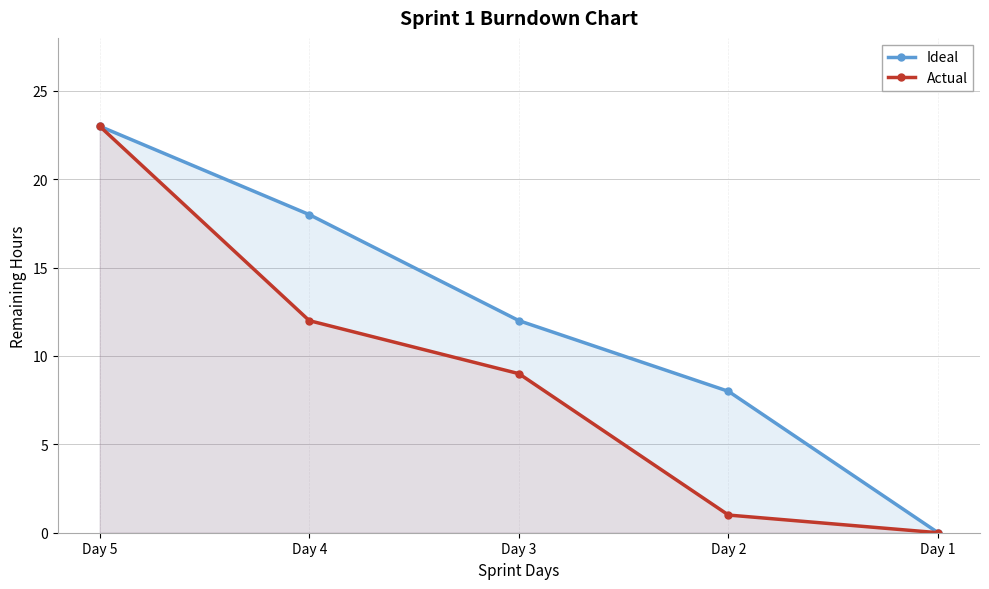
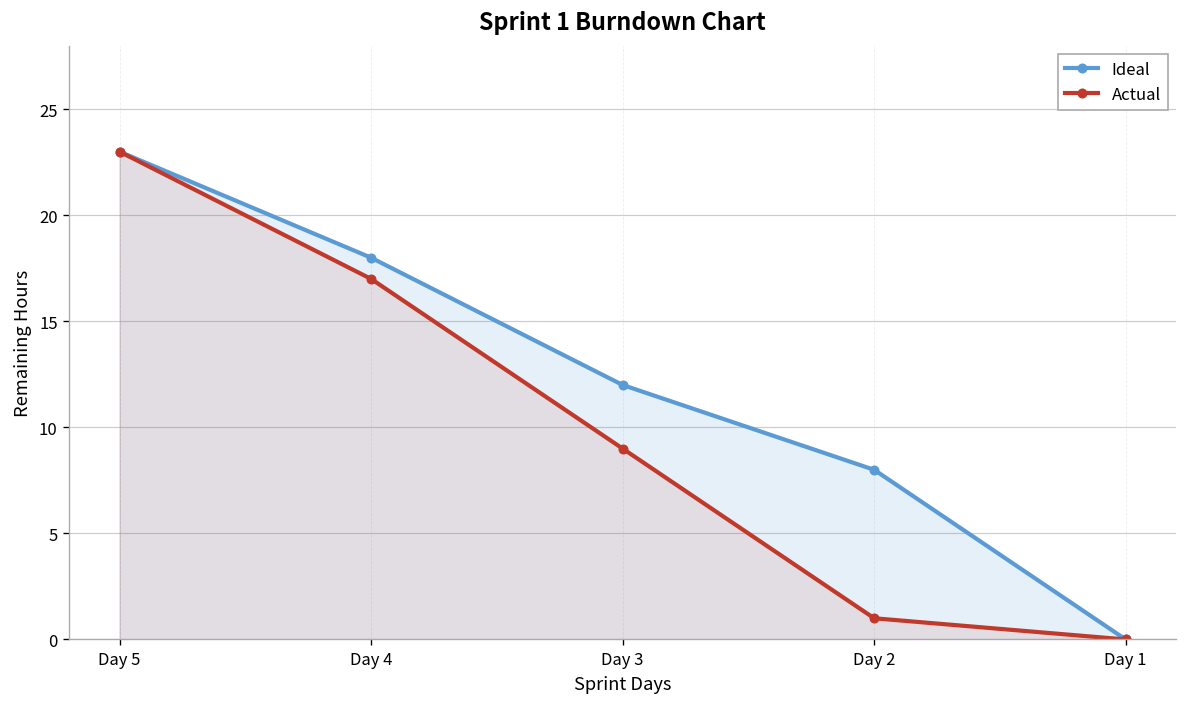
Actual, Day 4: 12 -> 17
